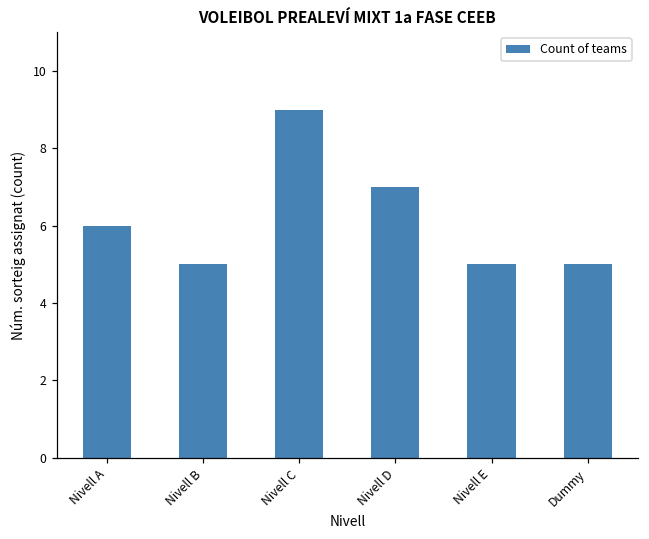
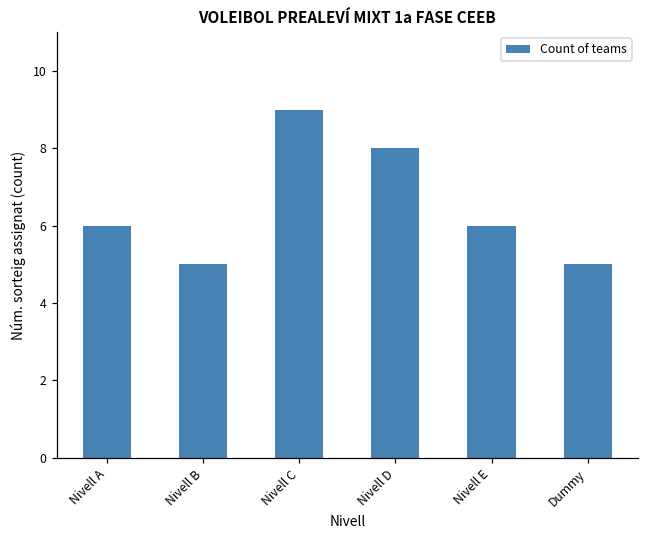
Nivell D: 7 -> 8
Nivell E: 5 -> 6
